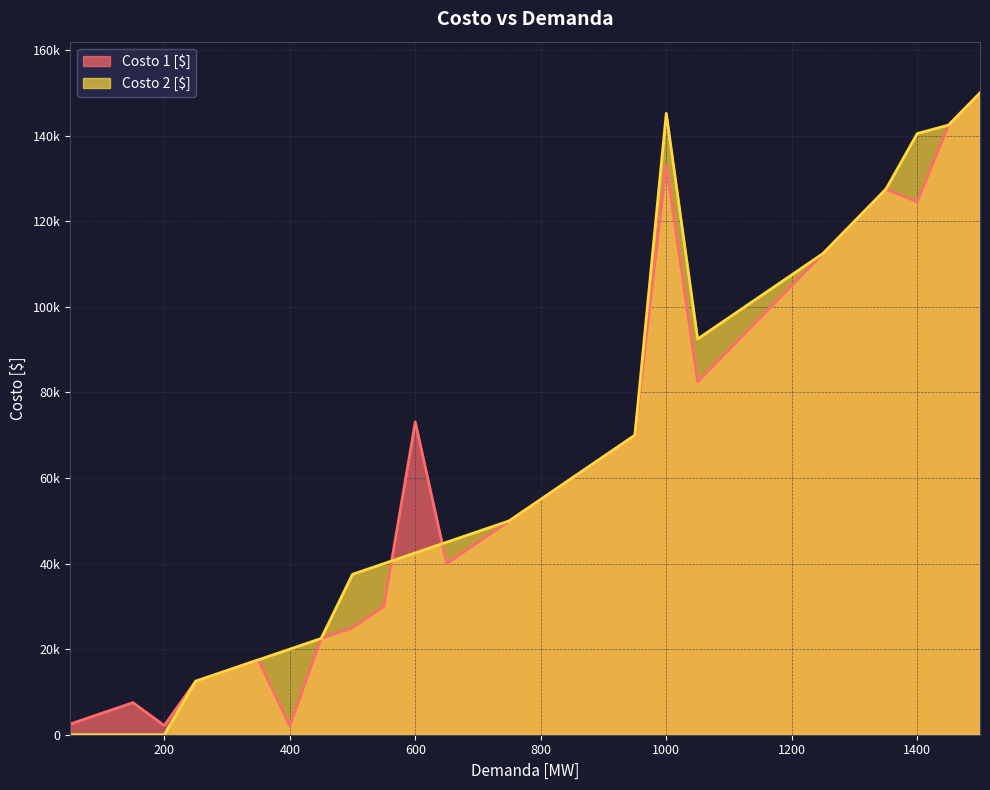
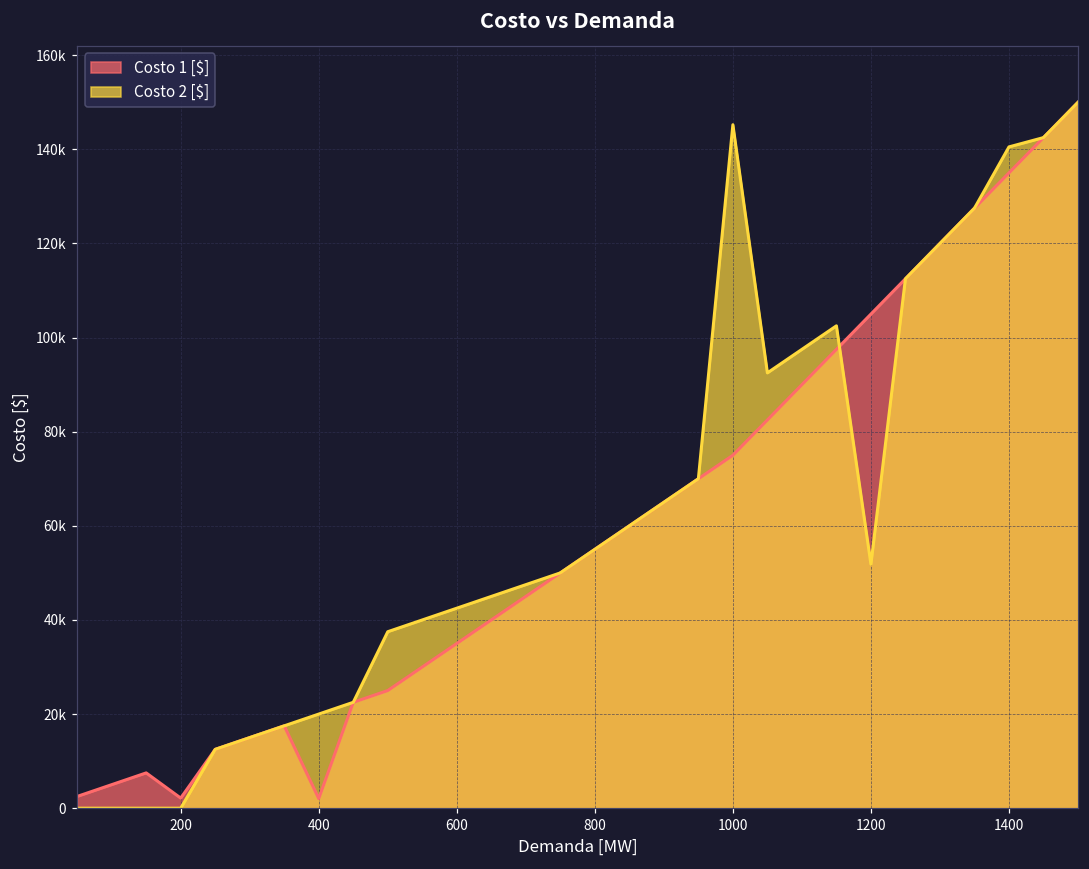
Costo 1 [$], 600: 73000 -> 35000
Costo 1 [$], 1000: 133000 -> 75000
Costo 2 [$], 1200: 108000 -> 52000
Costo 1 [$], 1400: 125000 -> 135000
